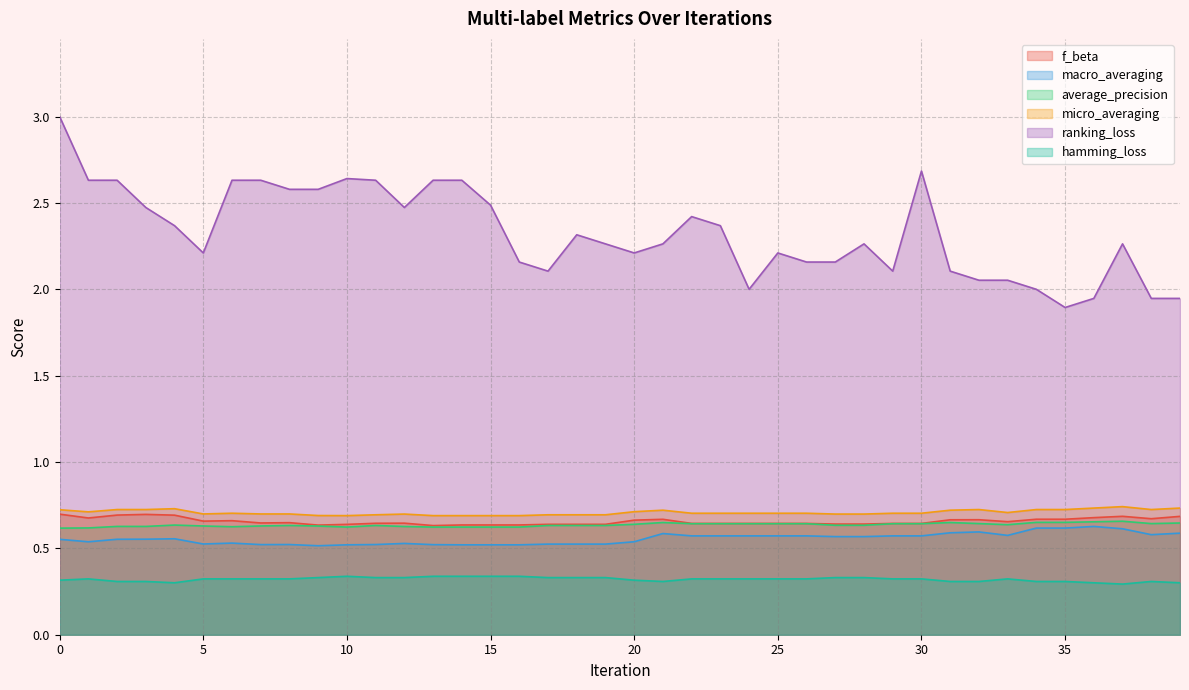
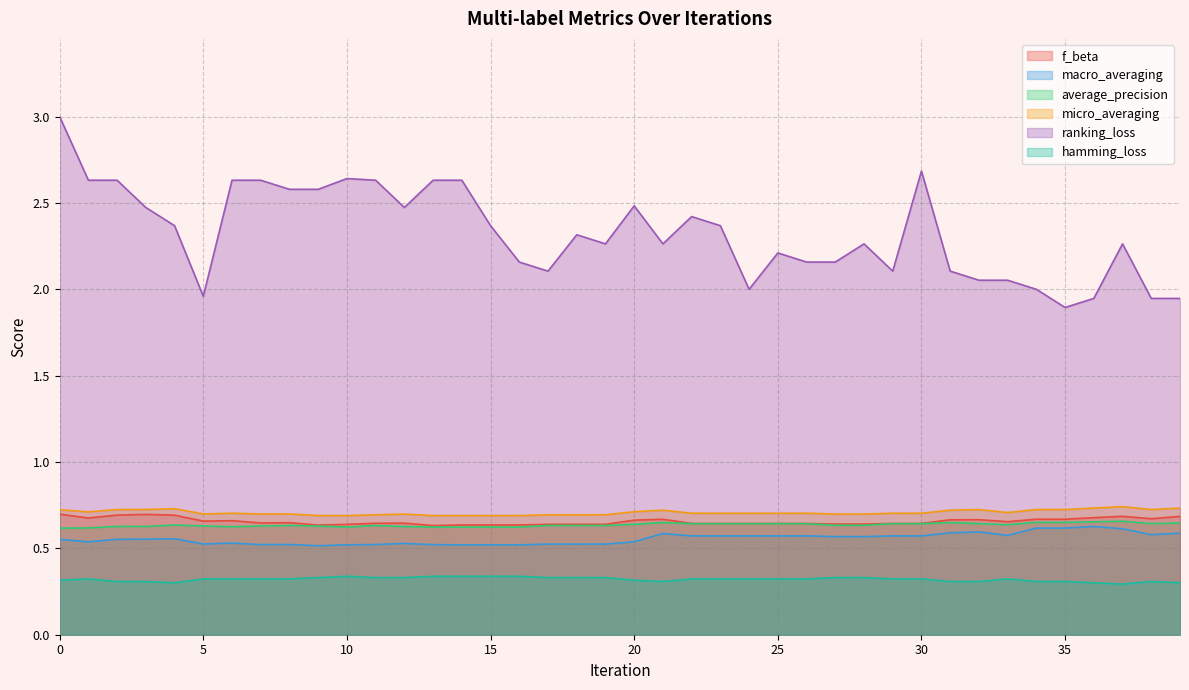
ranking_loss, 5: 2.21 -> 1.96
ranking_loss, 15: 2.49 -> 2.37
ranking_loss, 20: 2.21 -> 2.48
